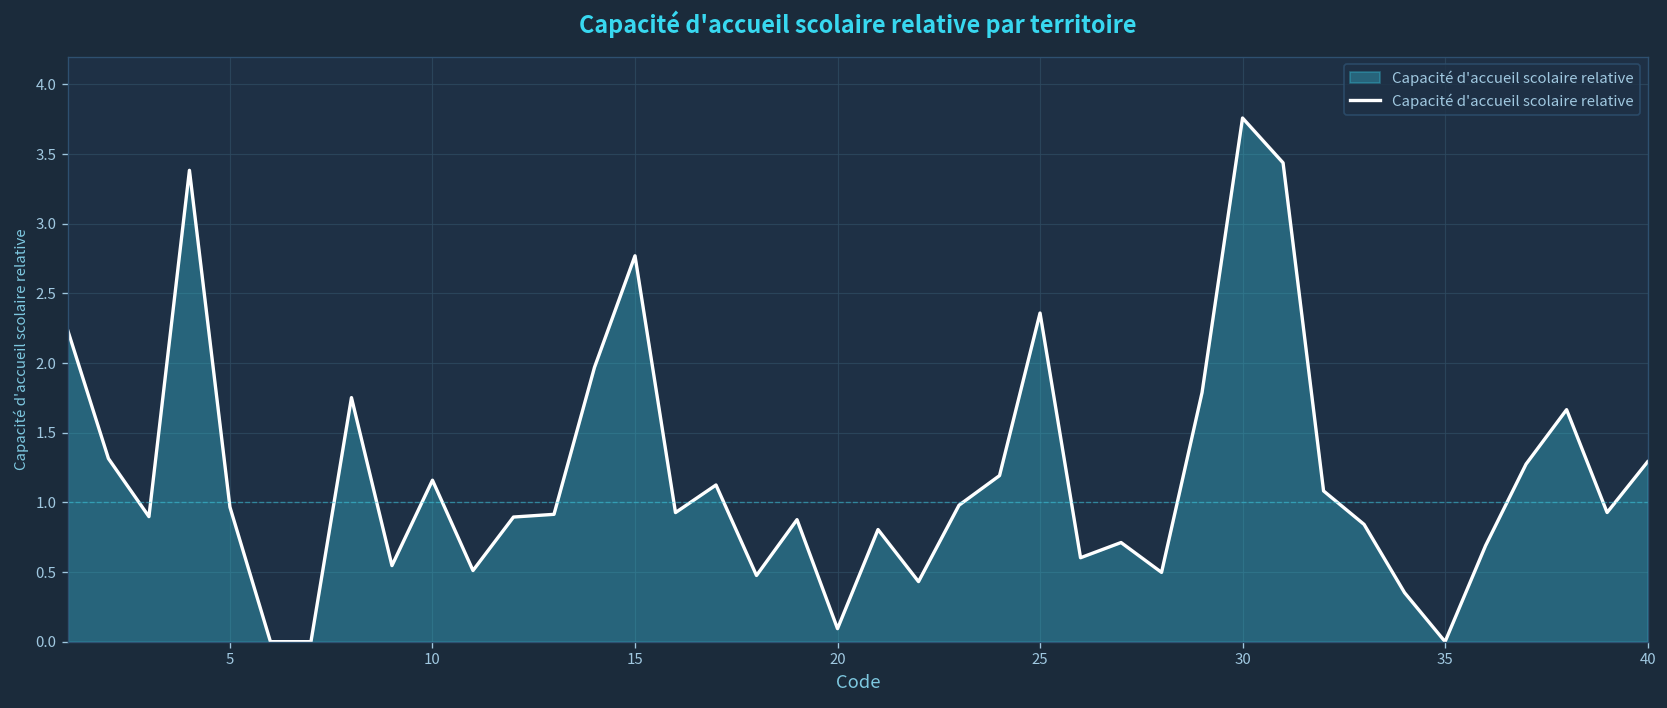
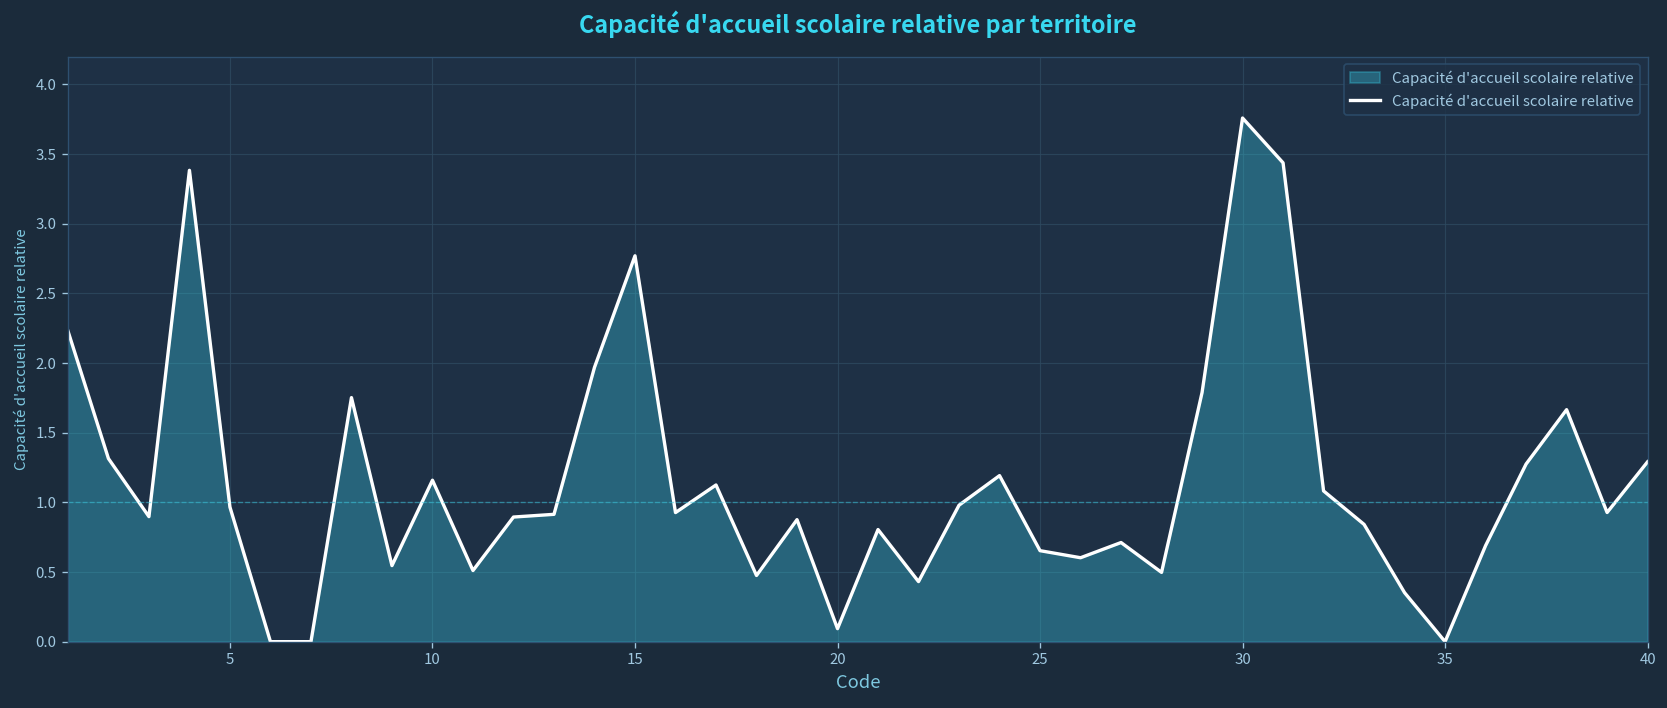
25: 2.36 -> 0.65
